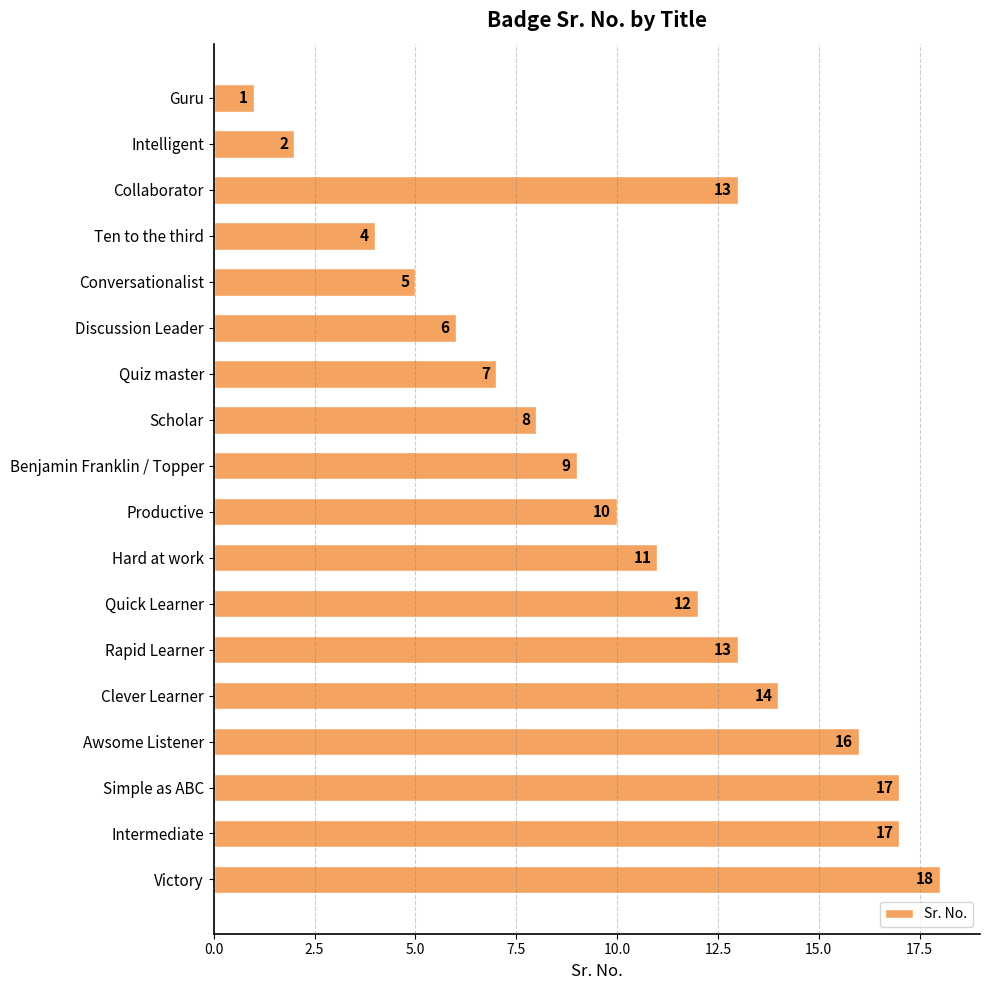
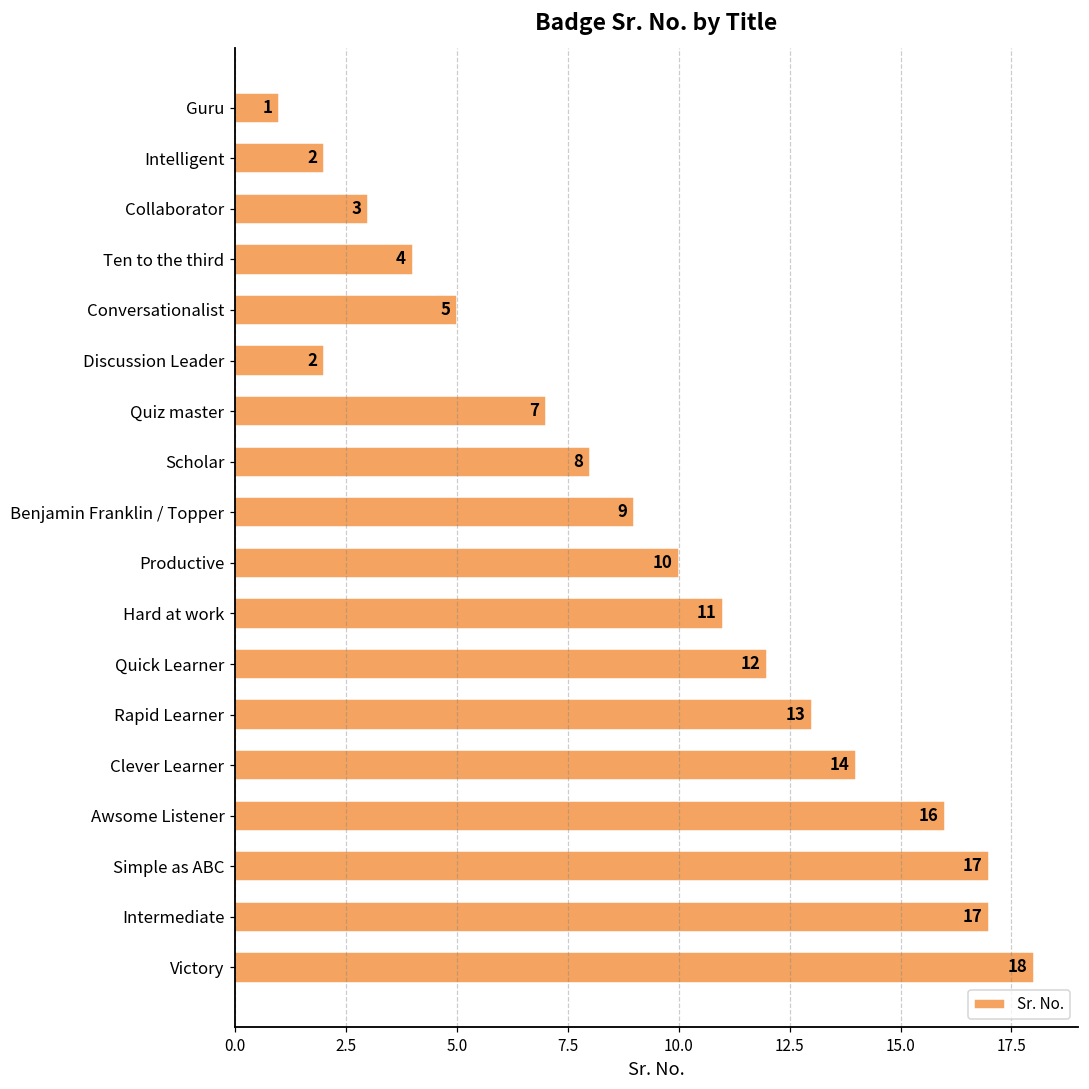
Collaborator: 13 -> 3
Discussion Leader: 6 -> 2
